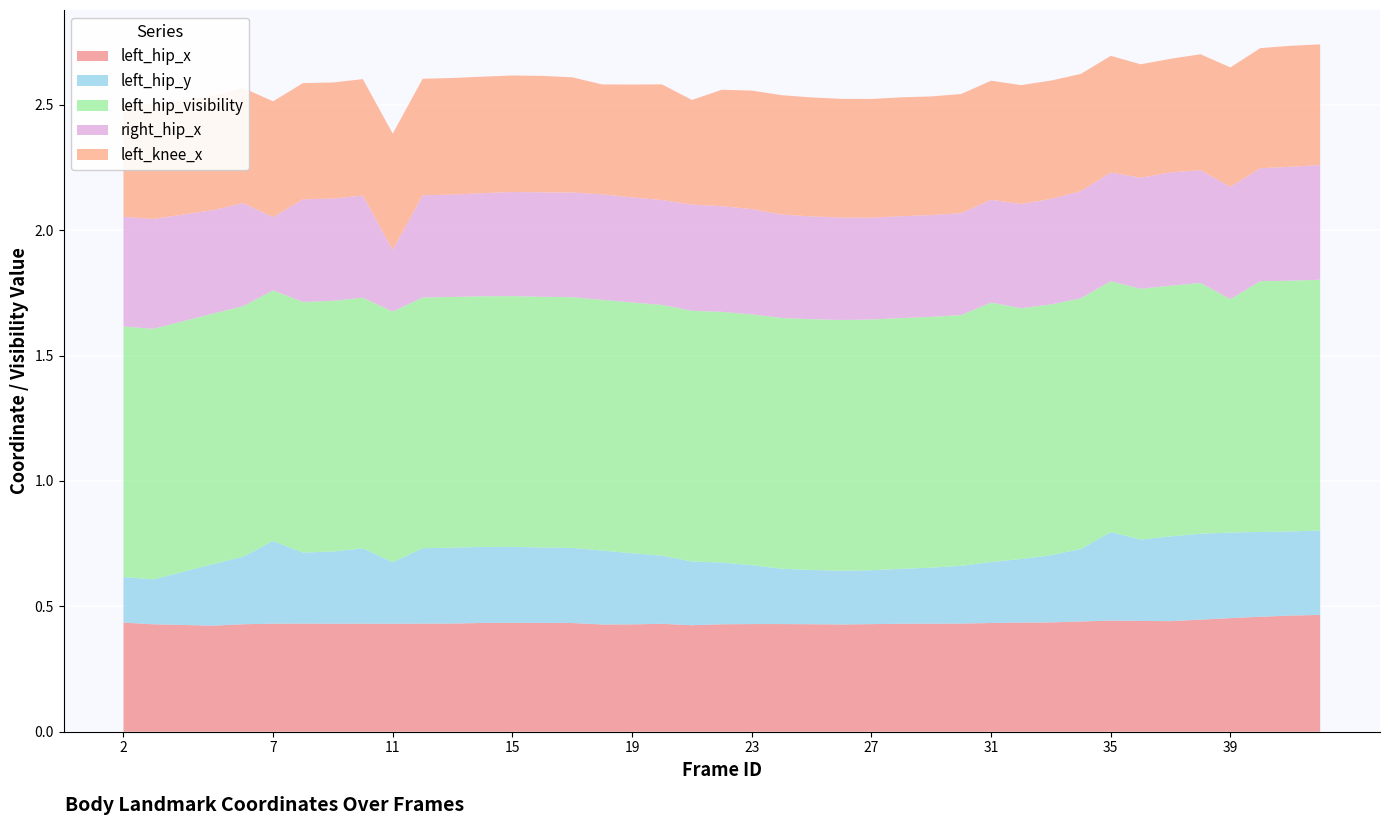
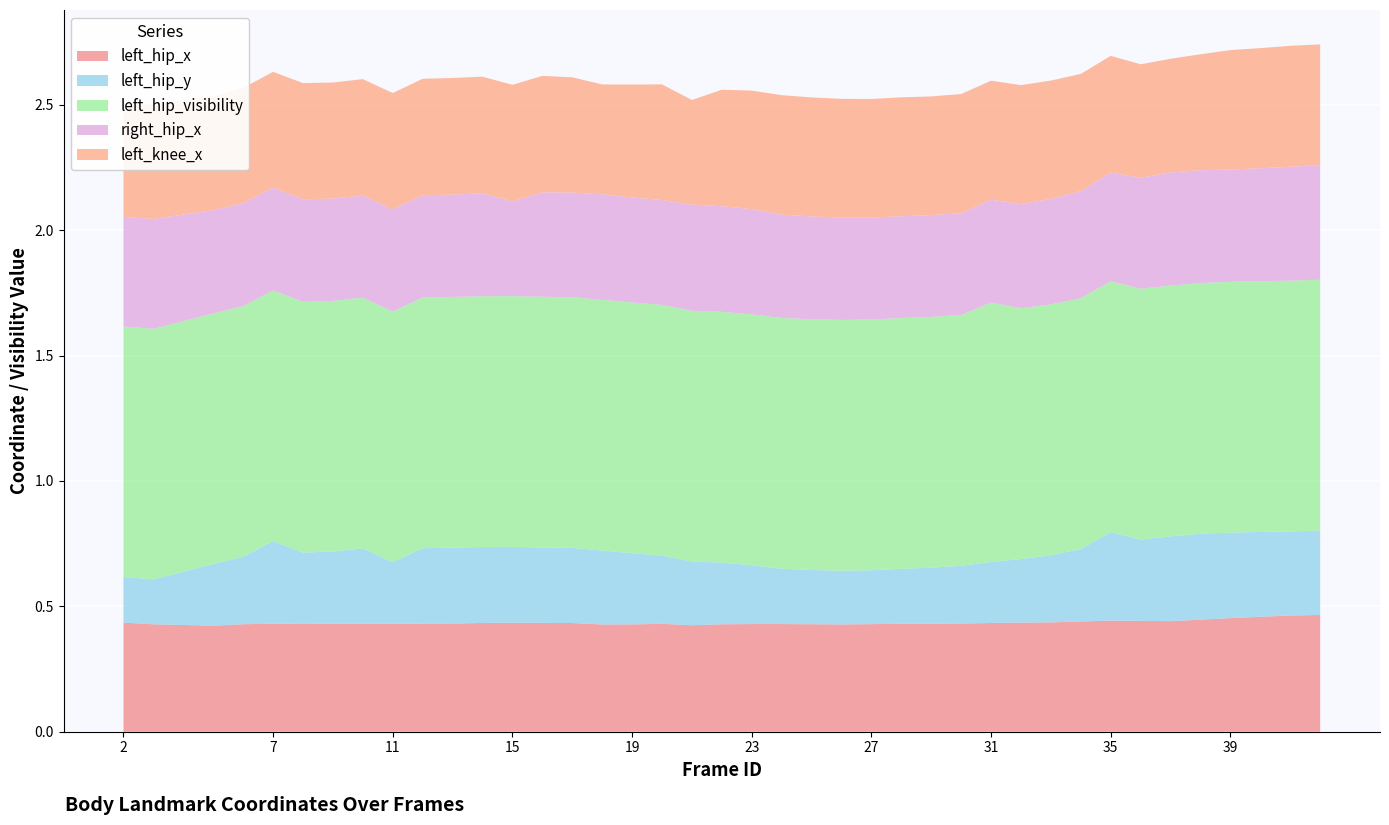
right_hip_x, 7: 0.29 -> 0.41
right_hip_x, 11: 0.25 -> 0.41
right_hip_x, 15: 0.42 -> 0.38
left_hip_visibility, 39: 0.93 -> 1.00
